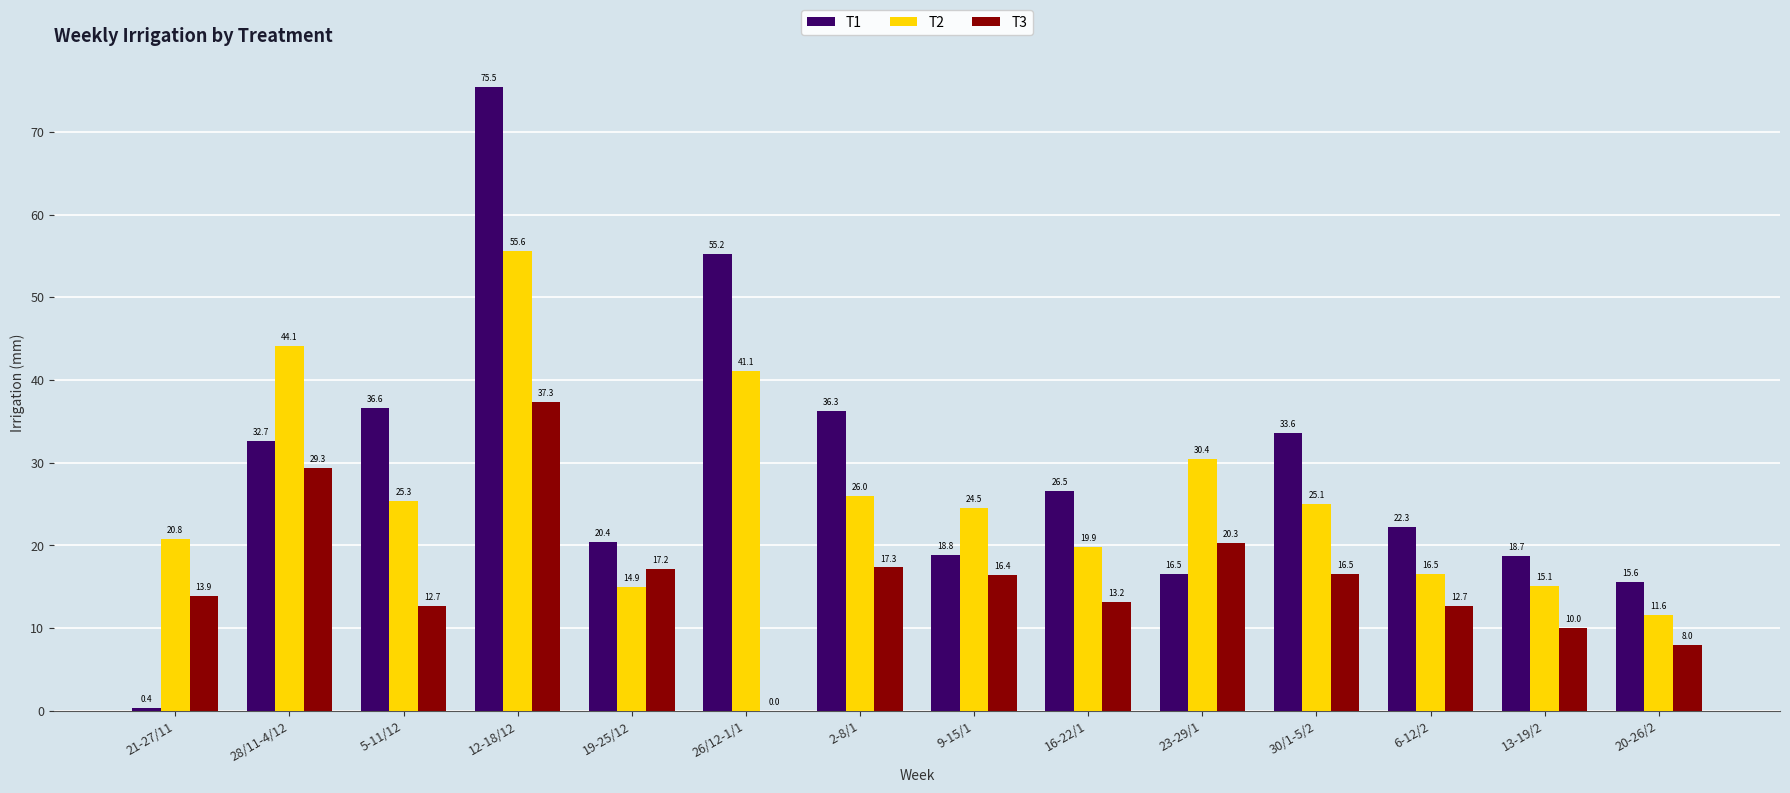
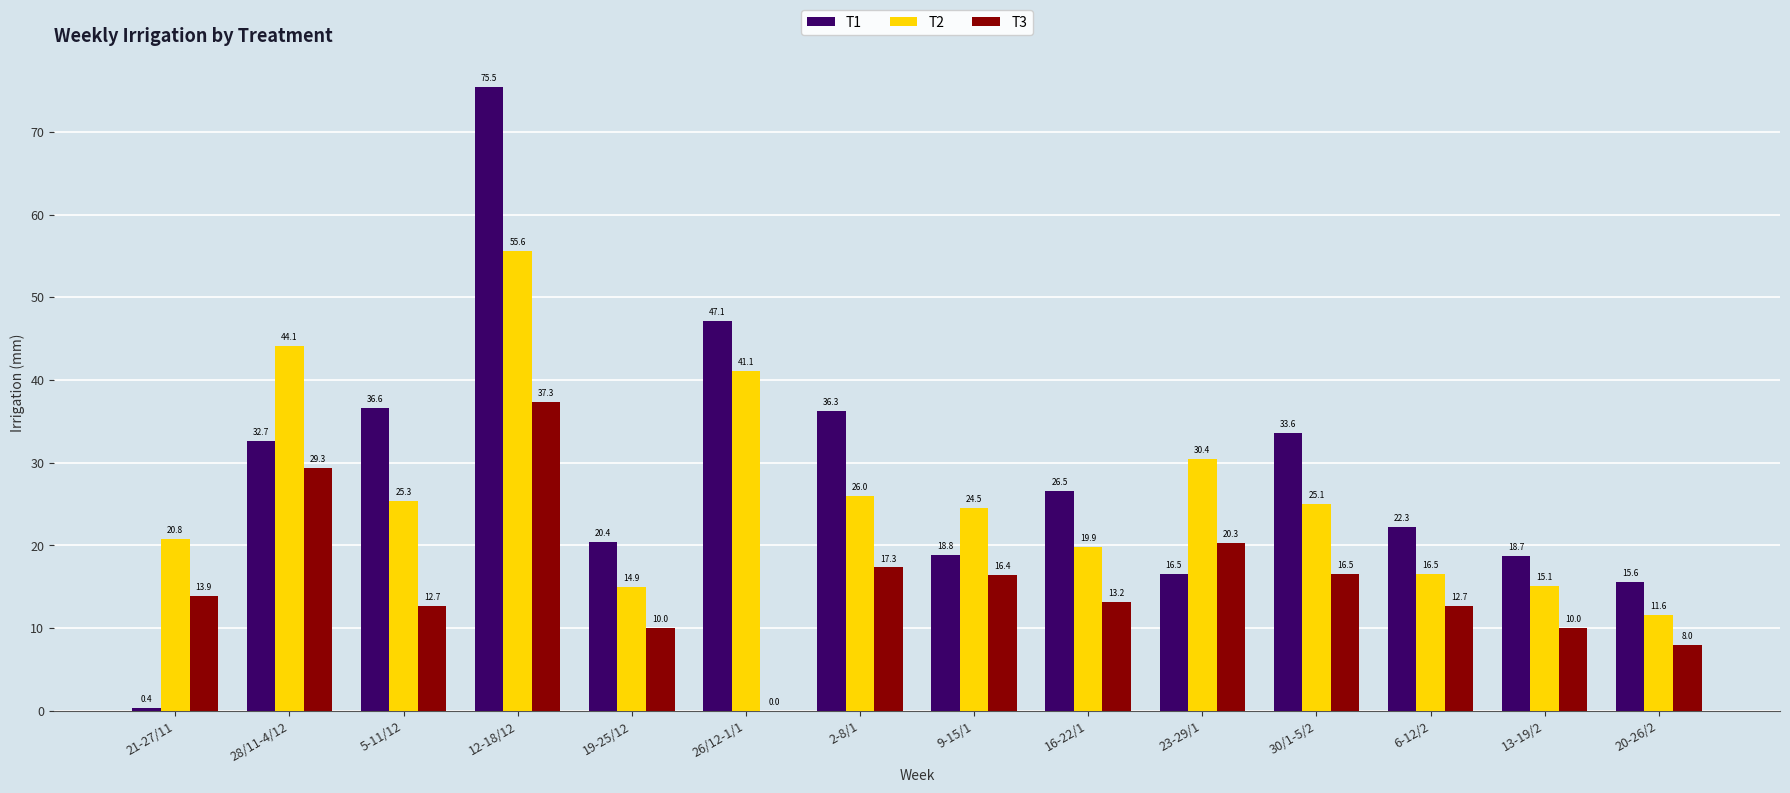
T3, 19-25/12: 17.2 -> 10.0
T1, 26/12-1/1: 55.2 -> 47.1
